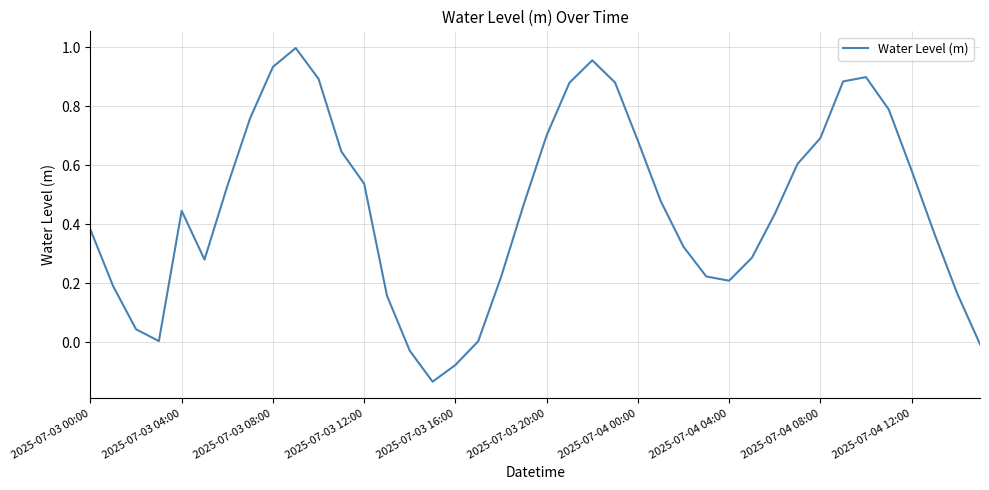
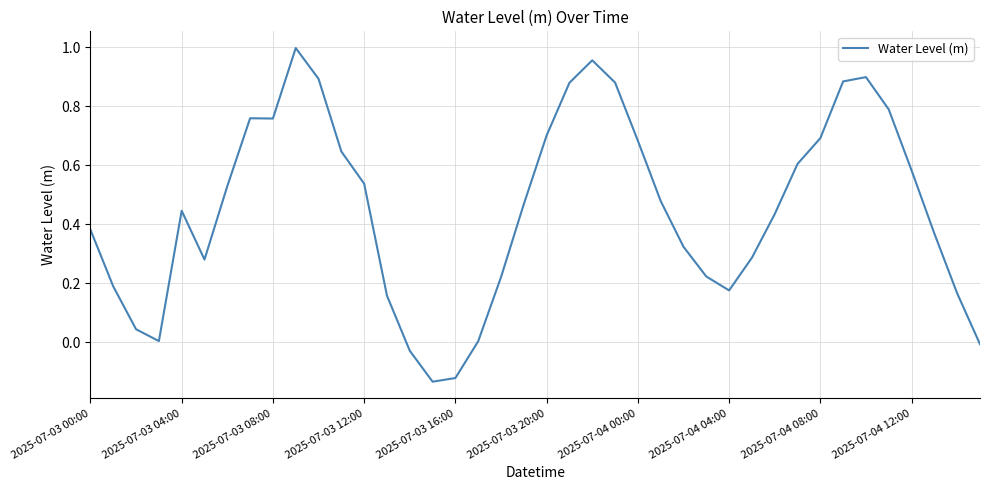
2025-07-03 08:00: 0.93 -> 0.76
2025-07-03 16:00: -0.08 -> -0.12
2025-07-04 04:00: 0.21 -> 0.18
